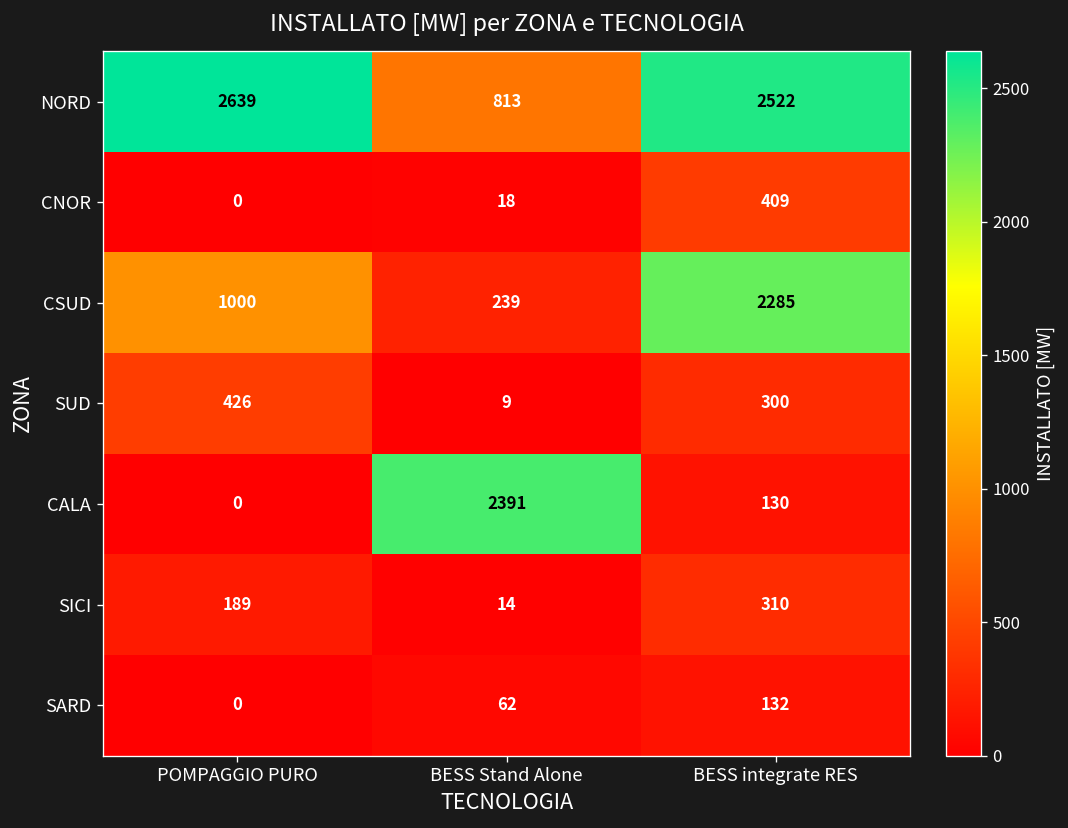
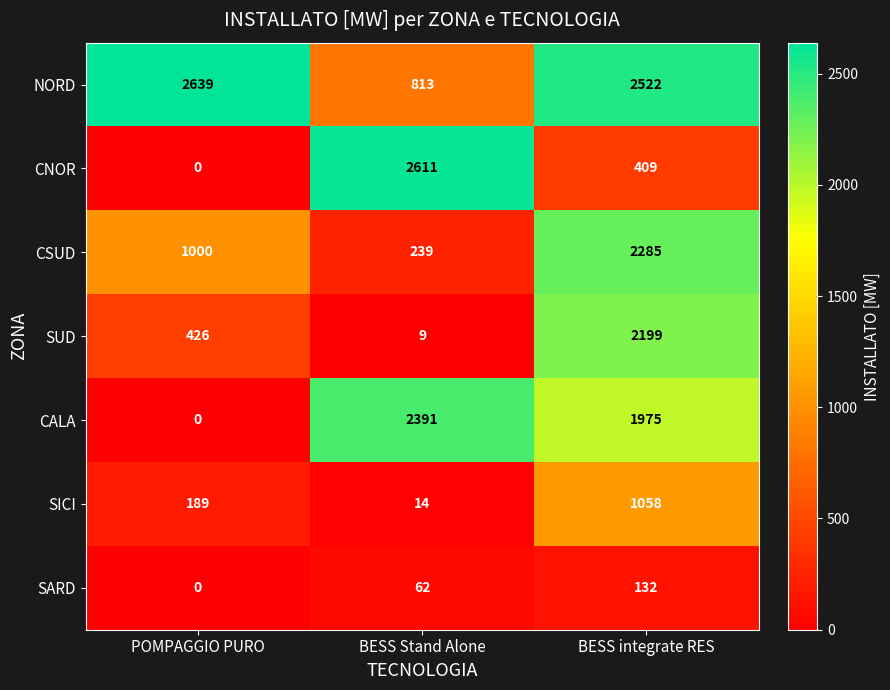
CNOR, BESS Stand Alone: 18 -> 2611
SUD, BESS integrate RES: 300 -> 2199
CALA, BESS integrate RES: 130 -> 1975
SICI, BESS integrate RES: 310 -> 1058
